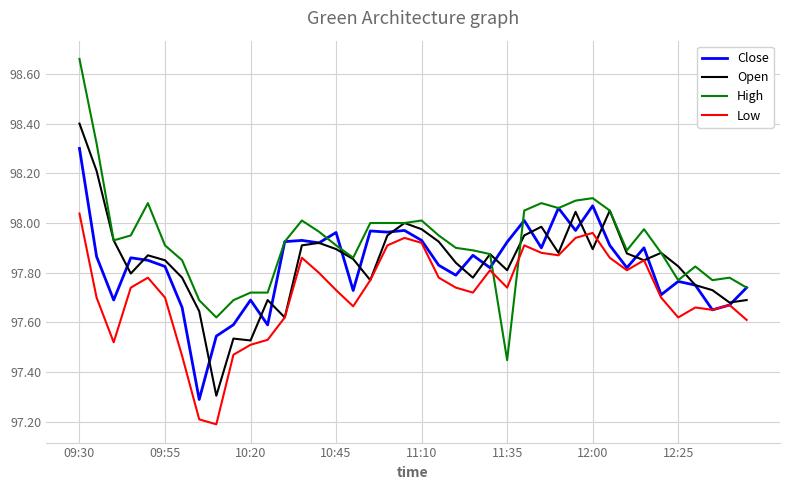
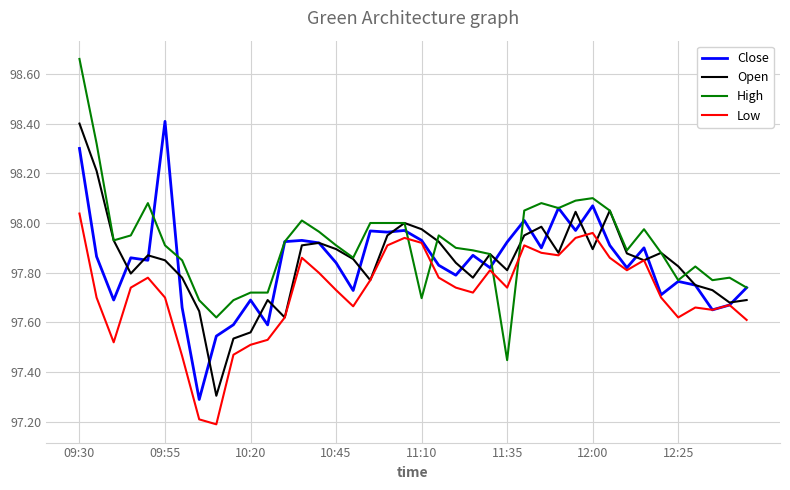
Close, 09:55: 97.82 -> 98.41
Open, 10:20: 97.53 -> 97.56
Close, 10:45: 97.96 -> 97.84
High, 11:10: 98.01 -> 97.70
